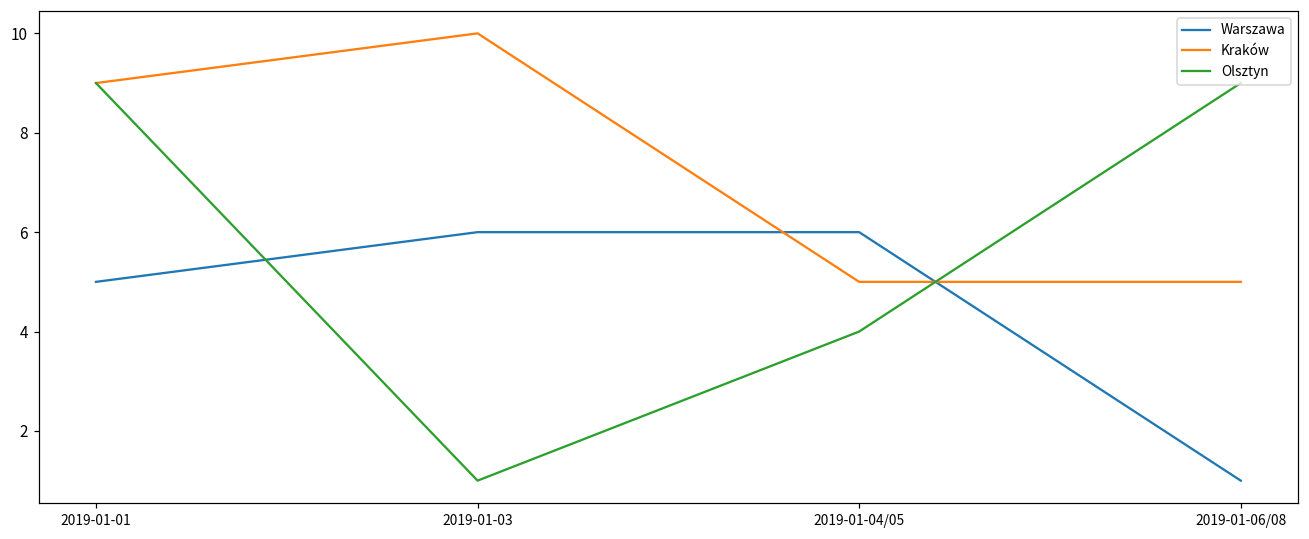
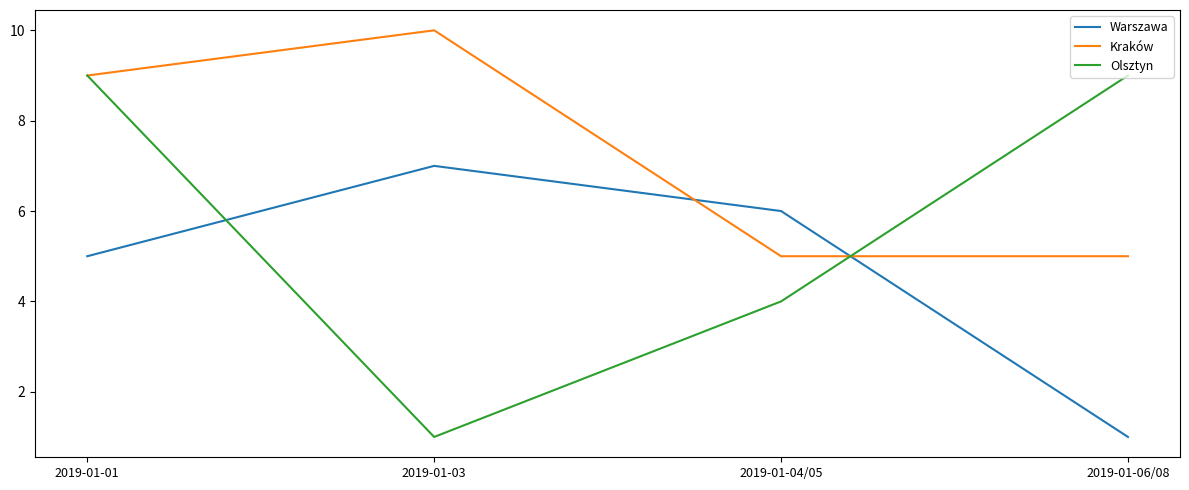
Warszawa, 2019-01-03: 6 -> 7
